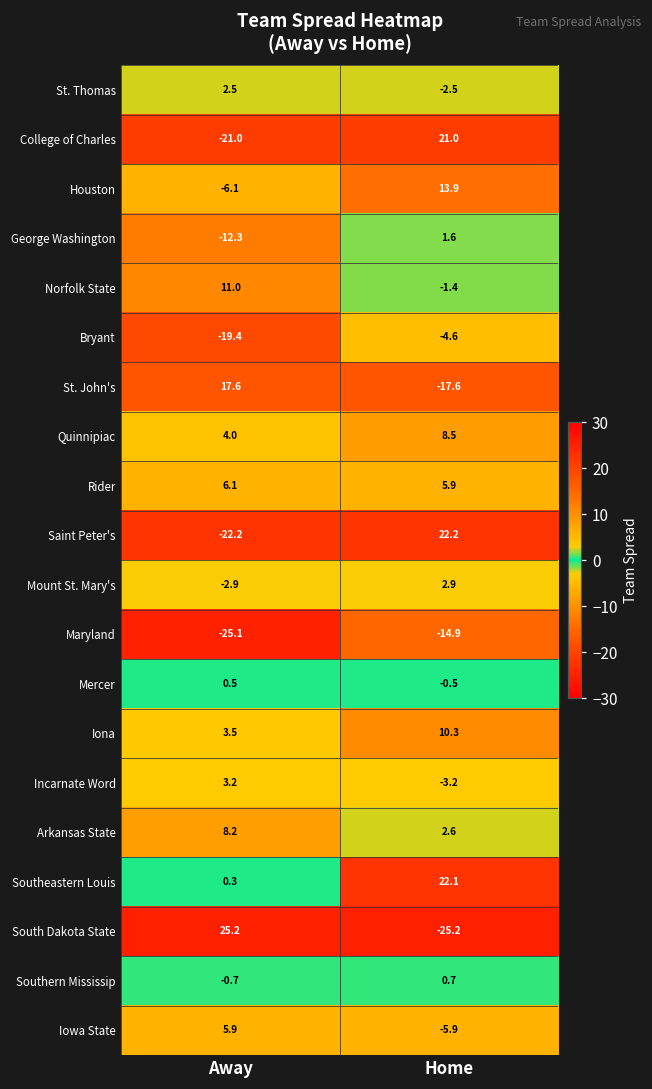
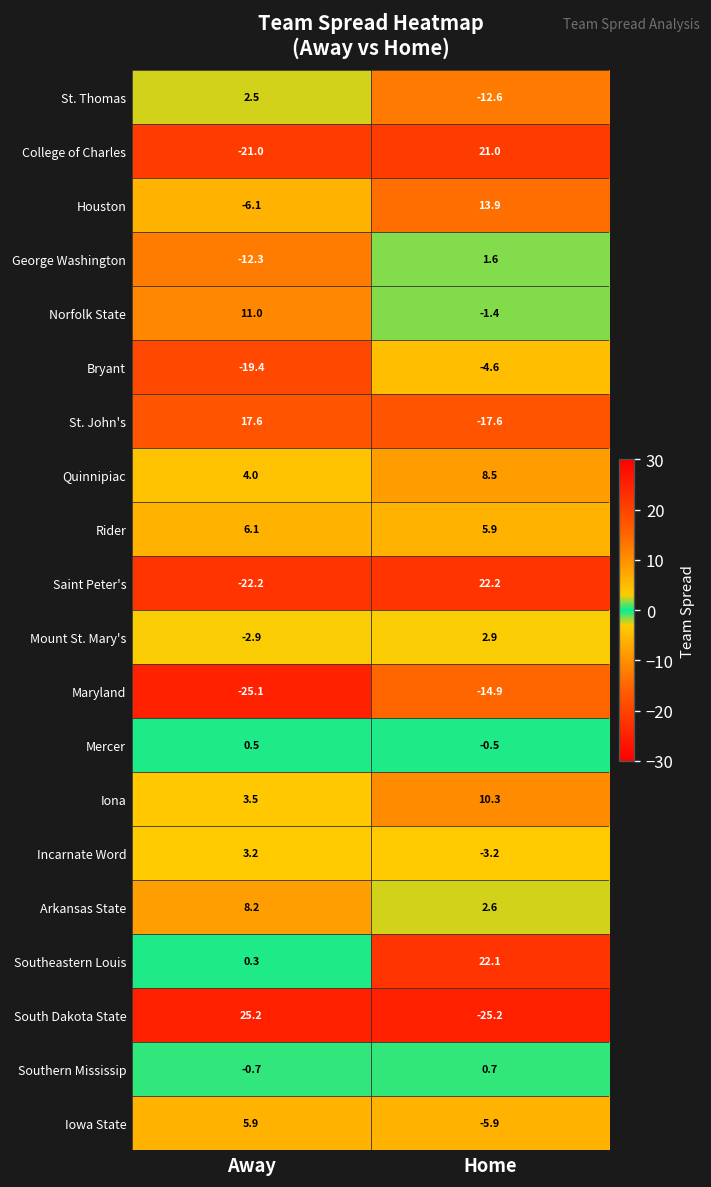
St. Thomas, Home: -2.5 -> -12.6
